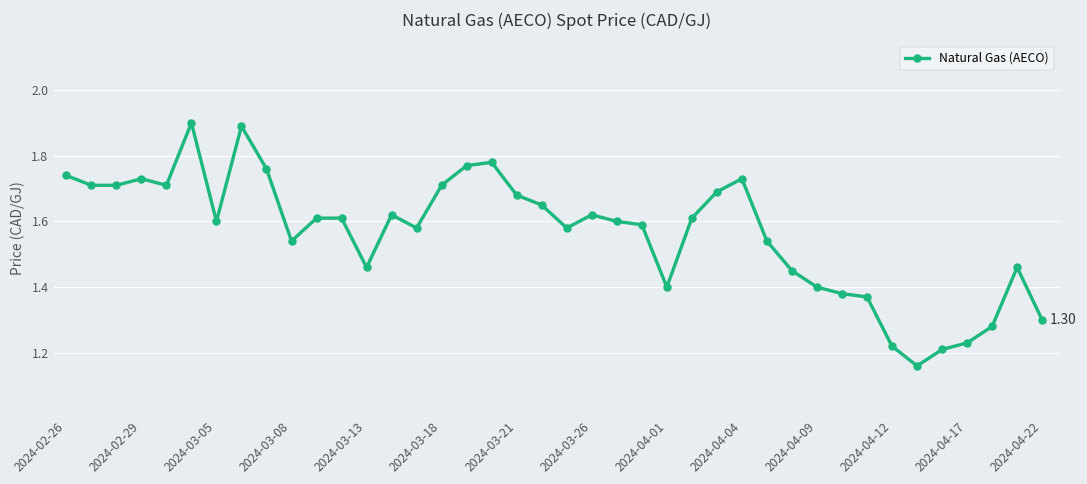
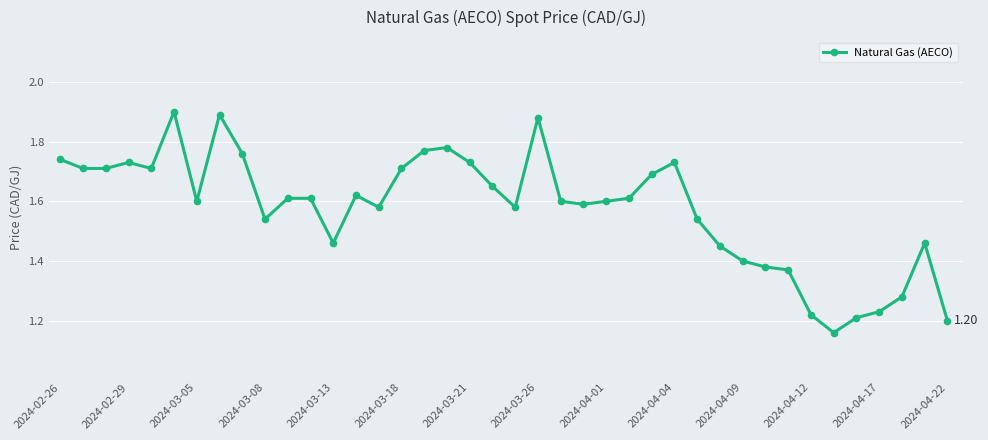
2024-03-21: 1.68 -> 1.73
2024-03-26: 1.62 -> 1.88
2024-04-01: 1.4 -> 1.6
2024-04-22: 1.30 -> 1.20
